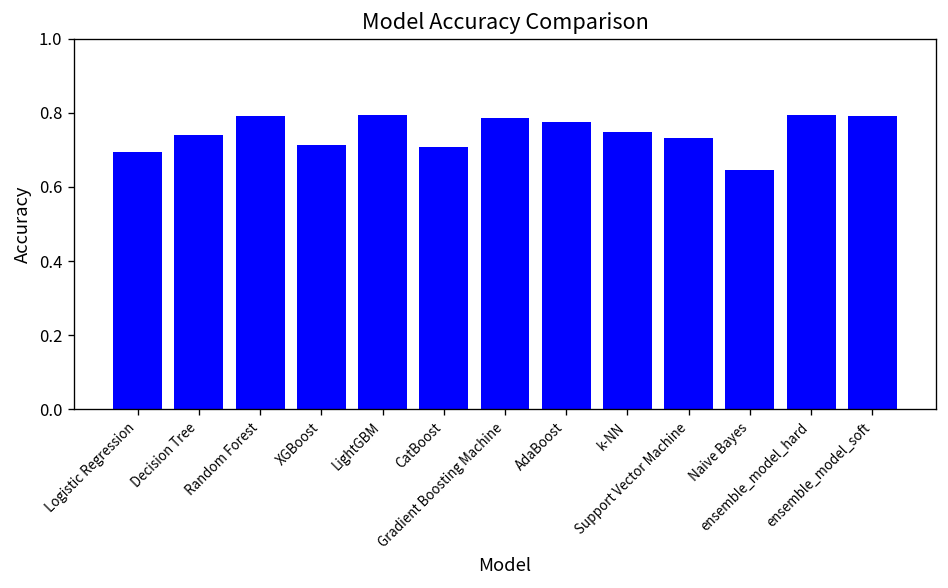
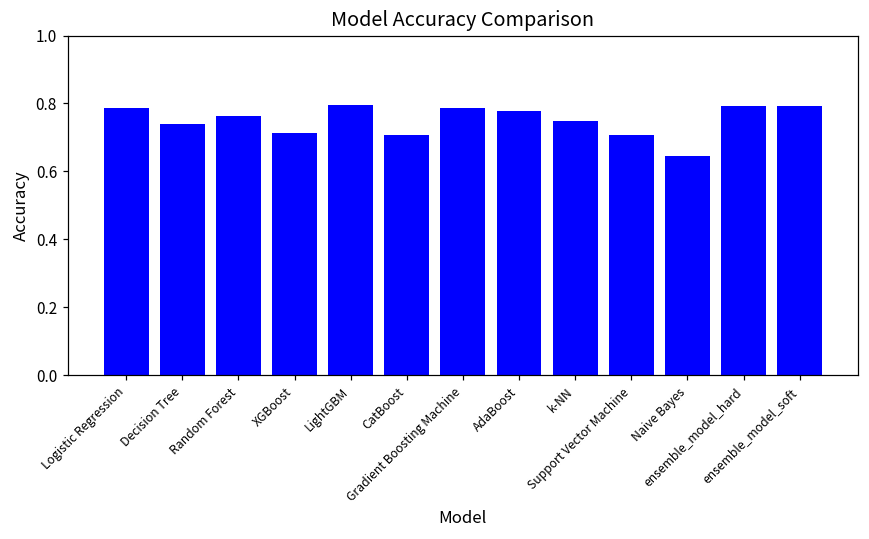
Logistic Regression: 0.69 -> 0.79
Random Forest: 0.79 -> 0.76
Support Vector Machine: 0.73 -> 0.71
